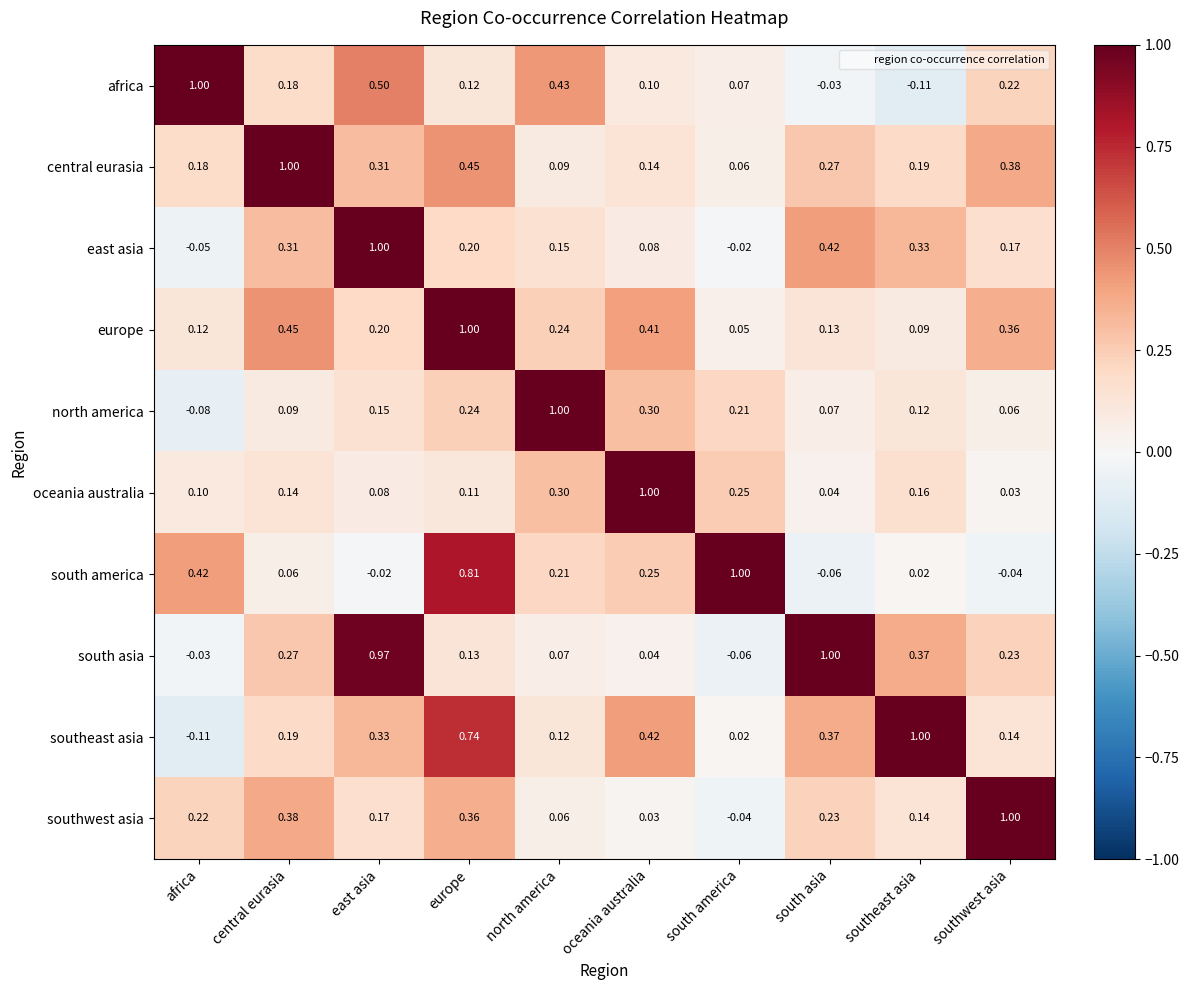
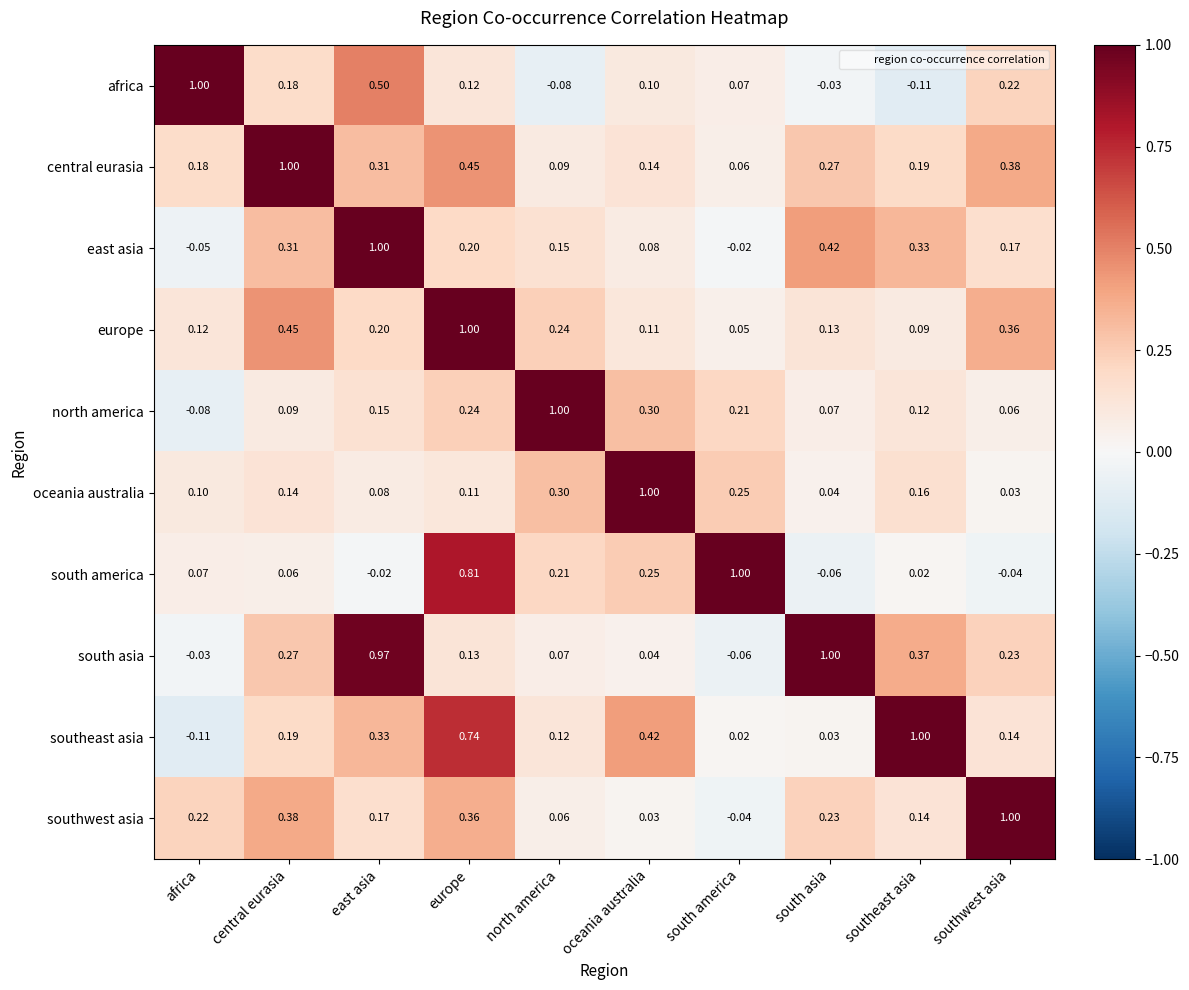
africa, north america: 0.43 -> -0.08
europe, oceania australia: 0.41 -> 0.11
south america, africa: 0.42 -> 0.07
southeast asia, south asia: 0.37 -> 0.03
